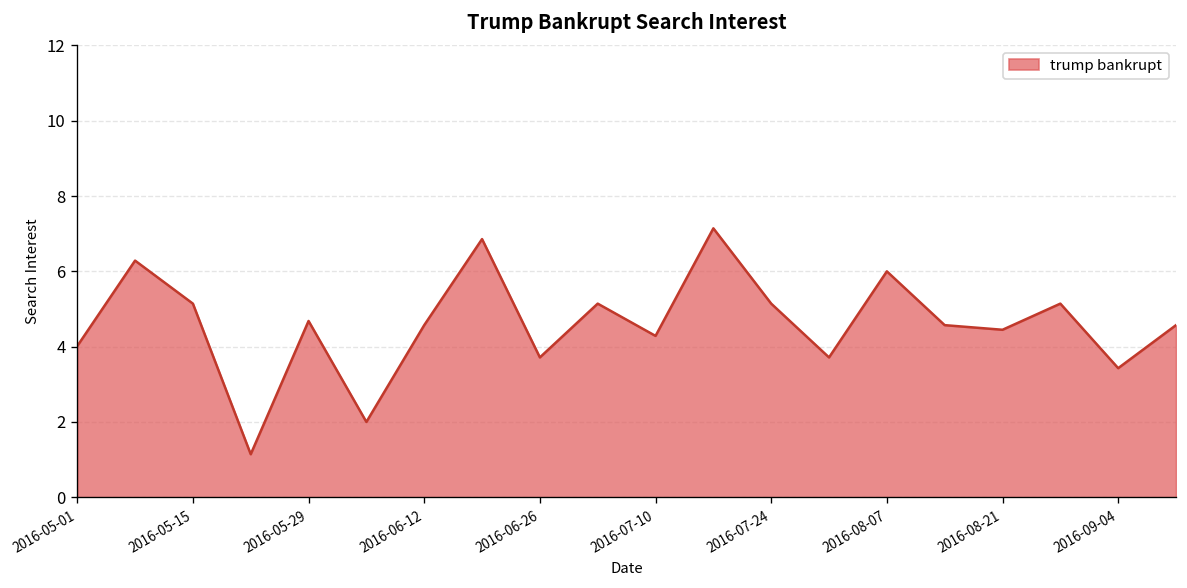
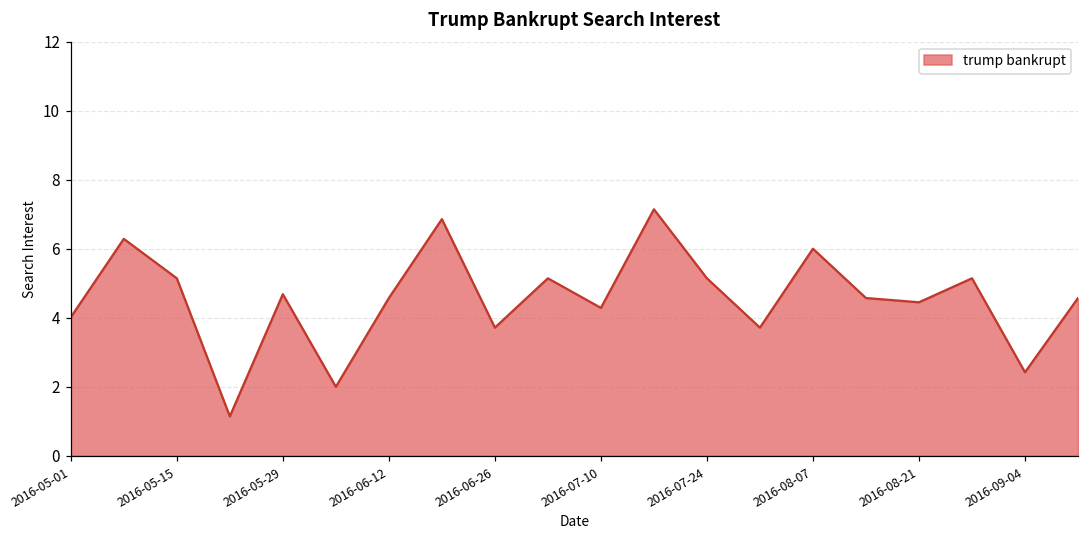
2016-09-04: 3.4 -> 2.4
